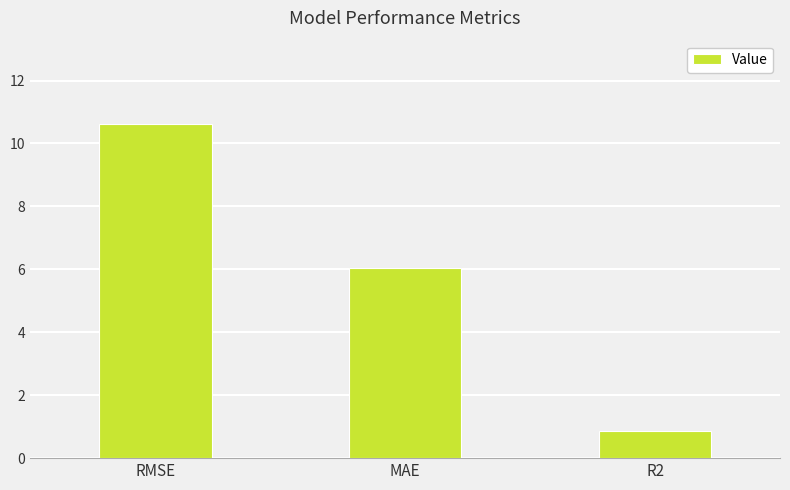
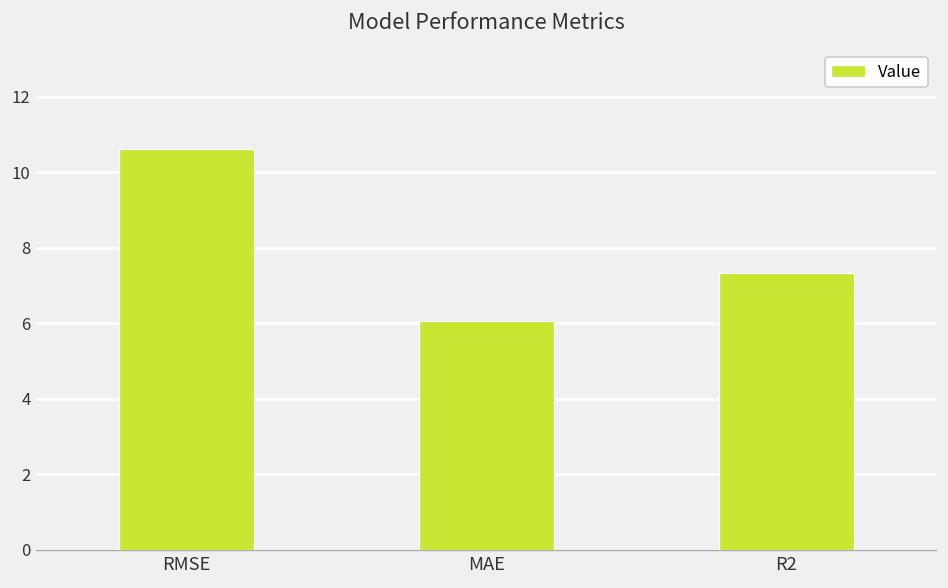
R2: 0.9 -> 7.3
